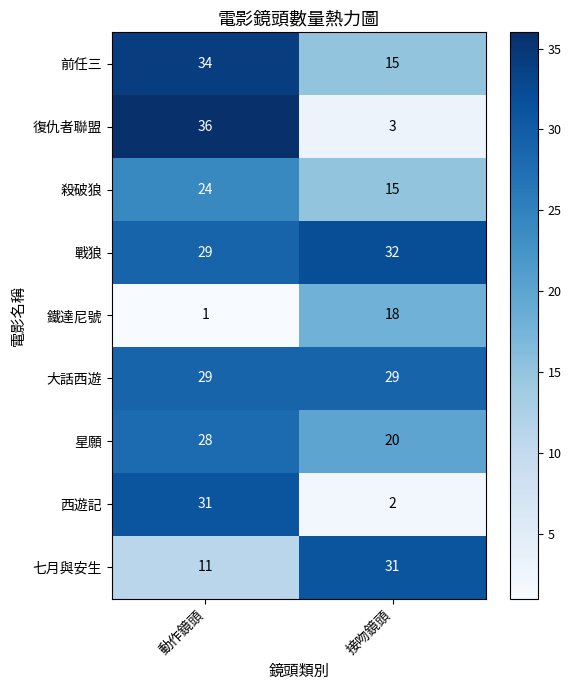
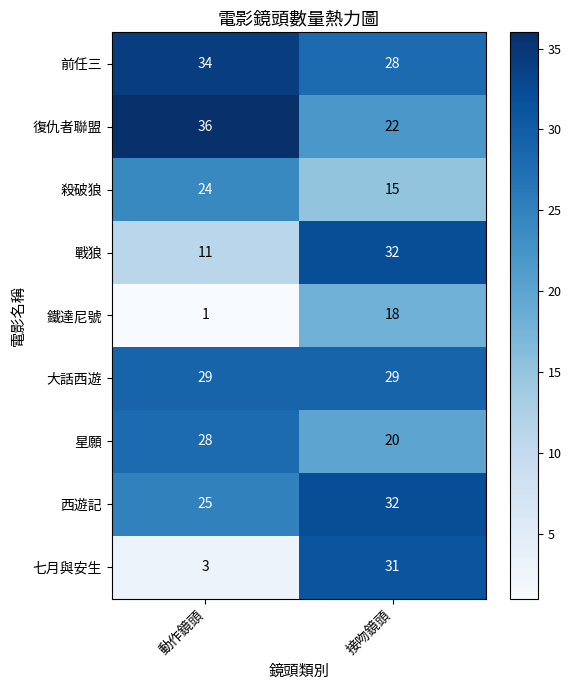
前任三, 接吻鏡頭: 15 -> 28
復仇者聯盟, 接吻鏡頭: 3 -> 22
戰狼, 動作鏡頭: 29 -> 11
西遊記, 動作鏡頭: 31 -> 25
西遊記, 接吻鏡頭: 2 -> 32
七月與安生, 動作鏡頭: 11 -> 3
